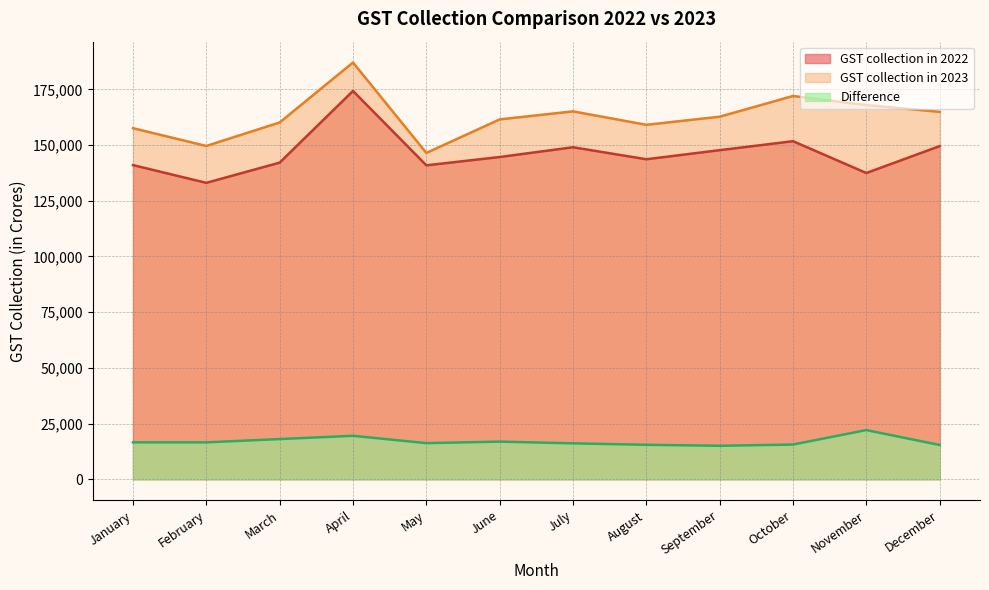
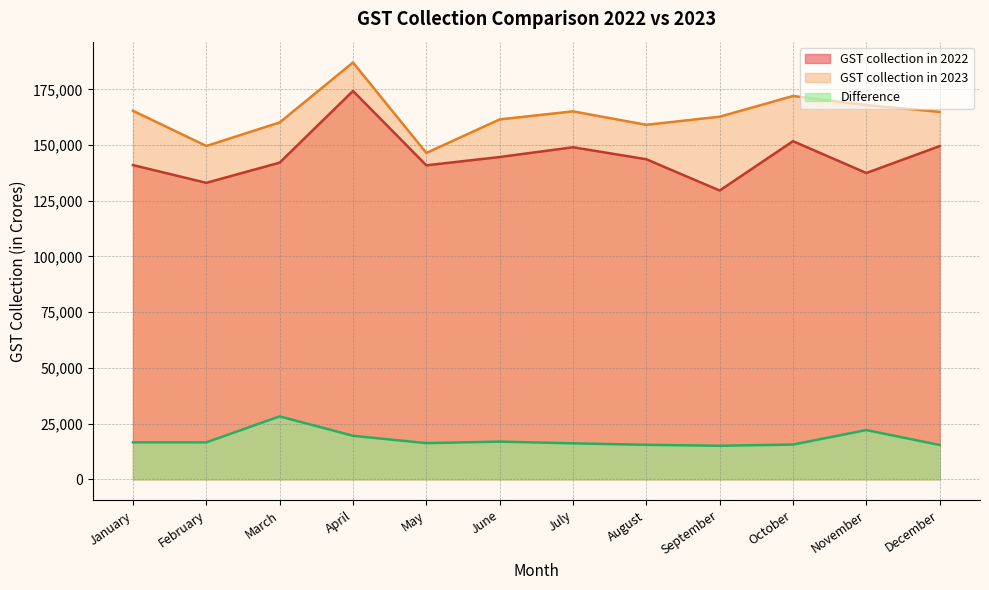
GST collection in 2023, January: 158,000 -> 165,000
Difference, March: 18,000 -> 28,000
GST collection in 2022, September: 148,000 -> 130,000
